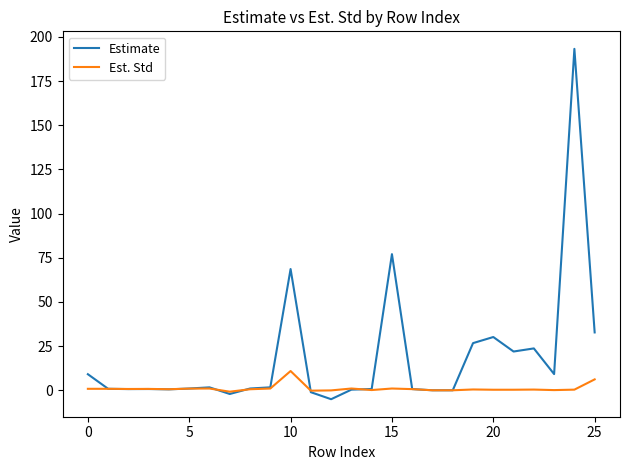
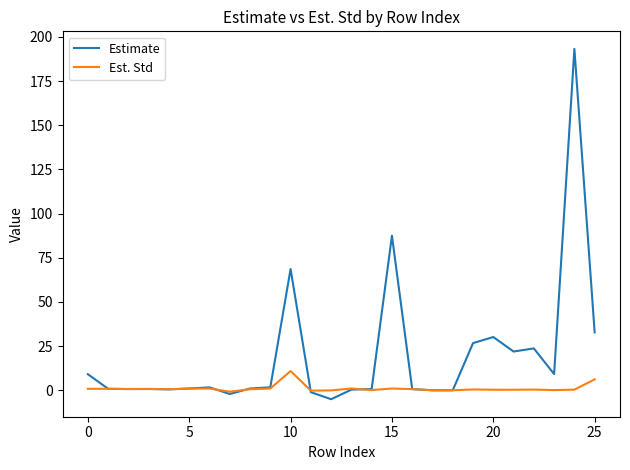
Estimate, 15: 77 -> 88
